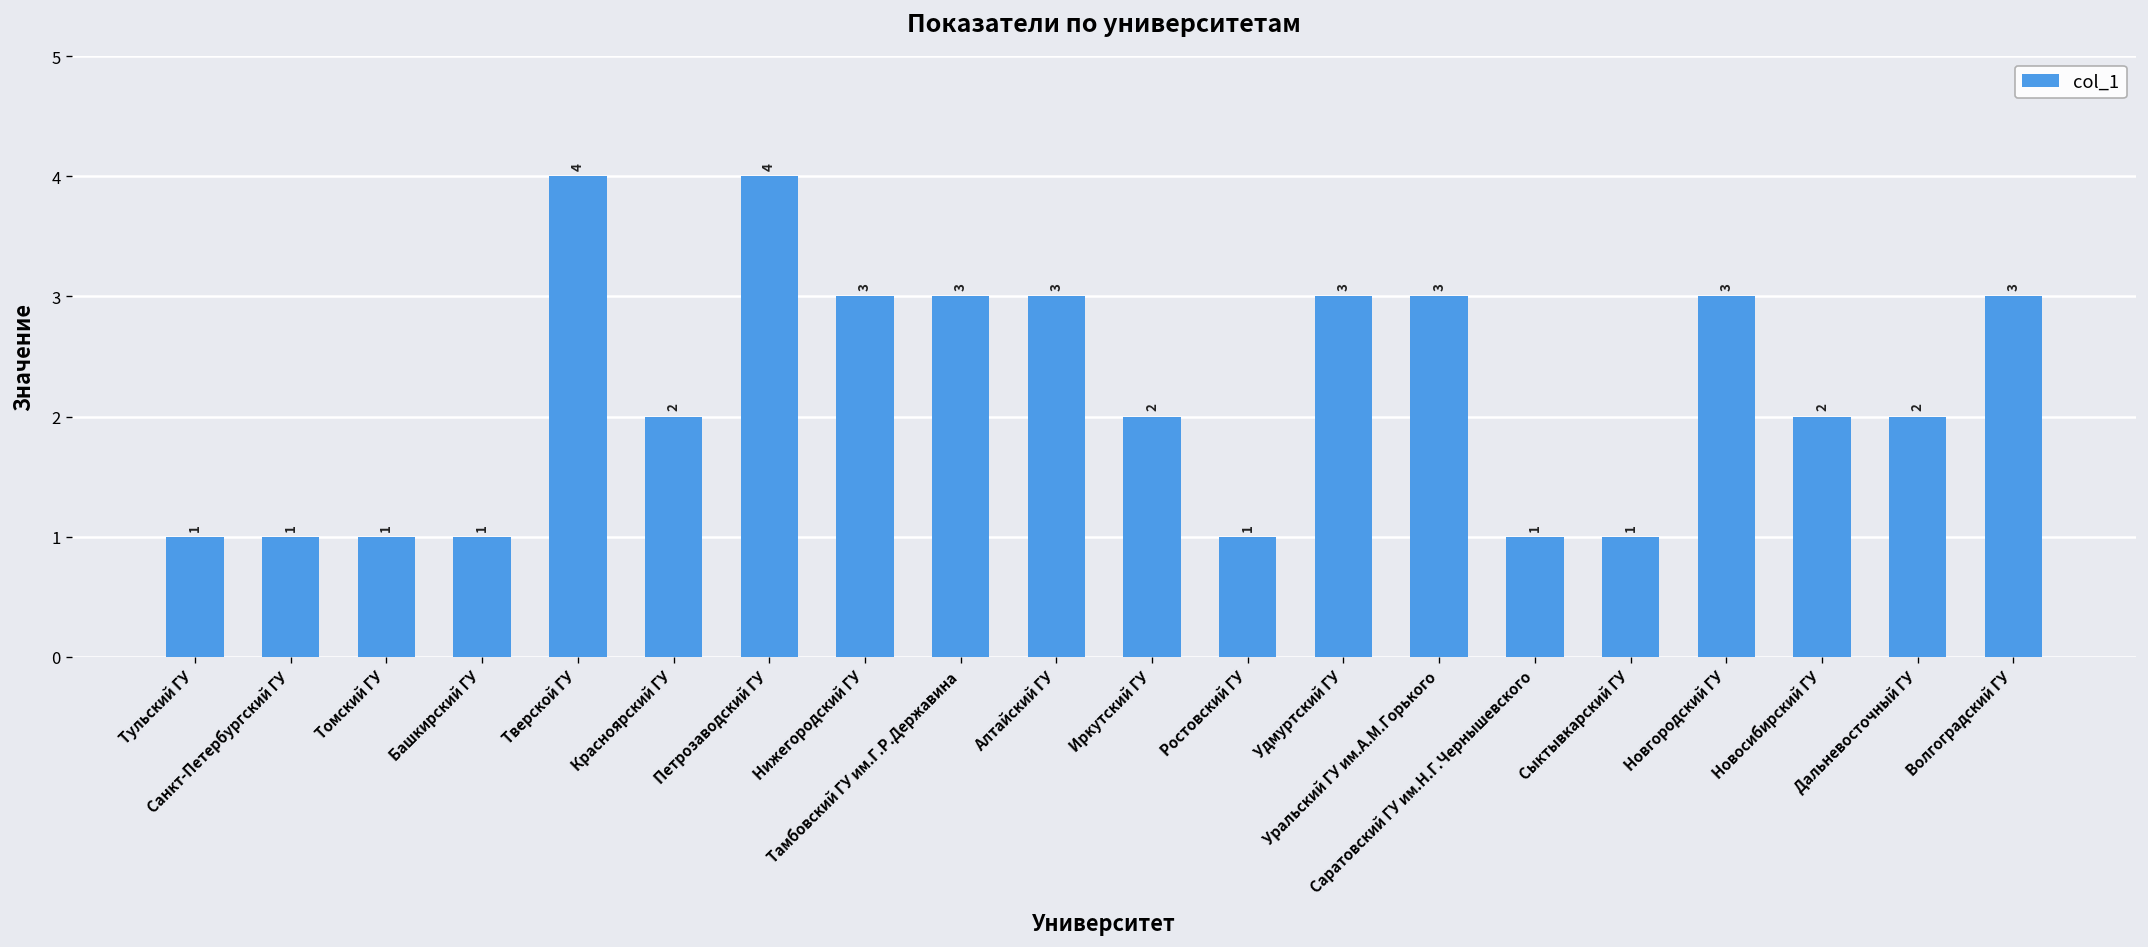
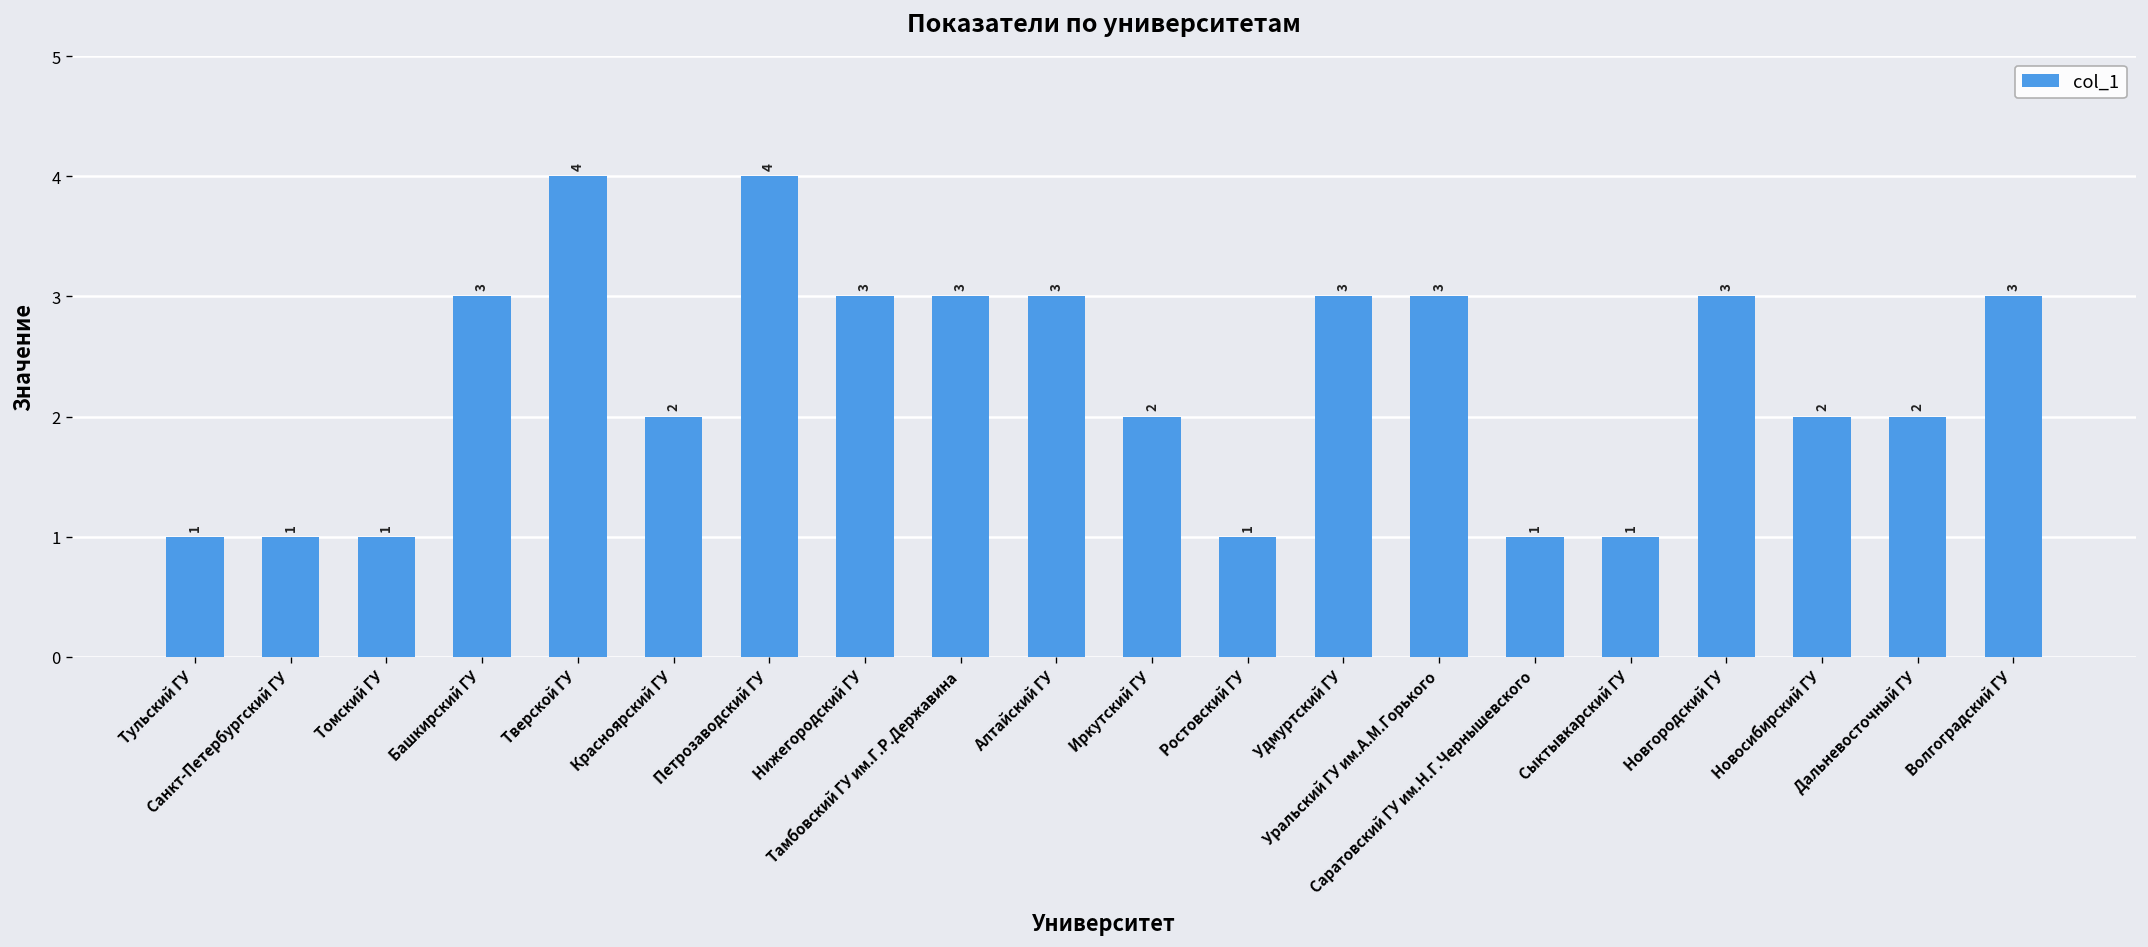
Башкирский ГУ: 1 -> 3
